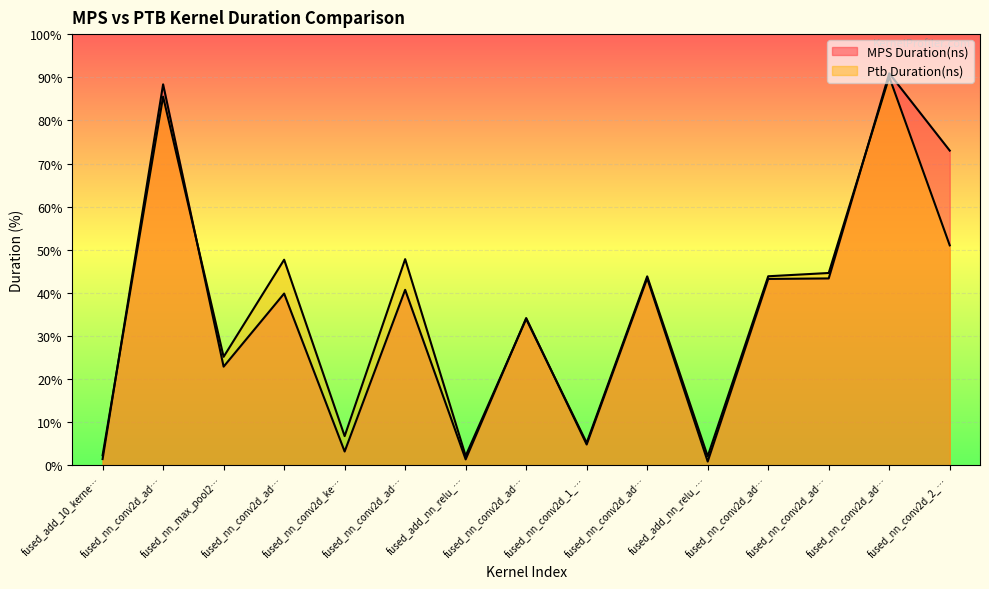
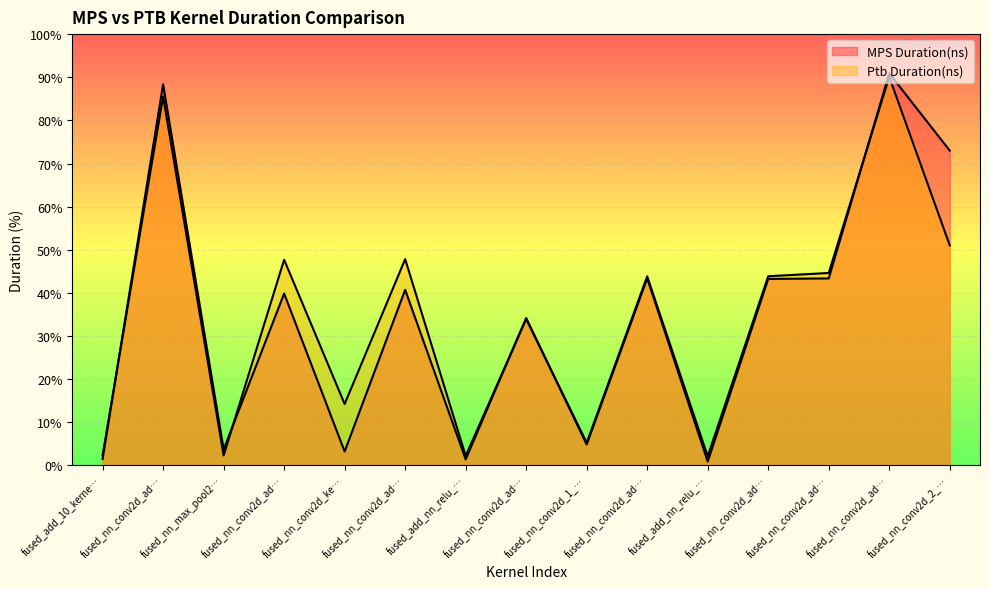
MPS Duration(ns), fused_nn_max_pool2…: 23% -> 4%
Ptb Duration(ns), fused_nn_max_pool2…: 25% -> 2%
Ptb Duration(ns), fused_nn_conv2d_ke…: 7% -> 14%
